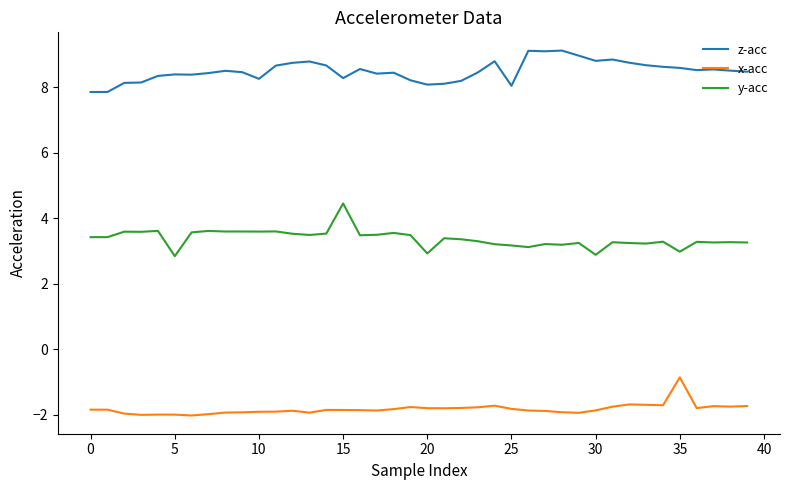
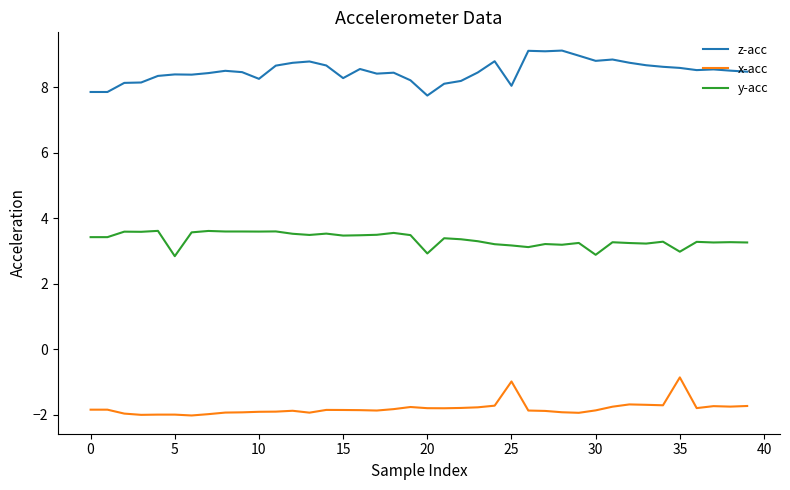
y-acc, 15: 4.5 -> 3.5
z-acc, 20: 8.1 -> 7.7
x-acc, 25: -1.8 -> -1.0
